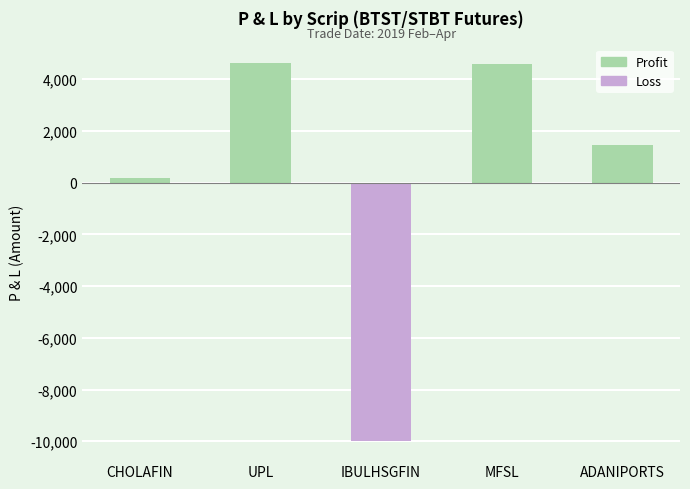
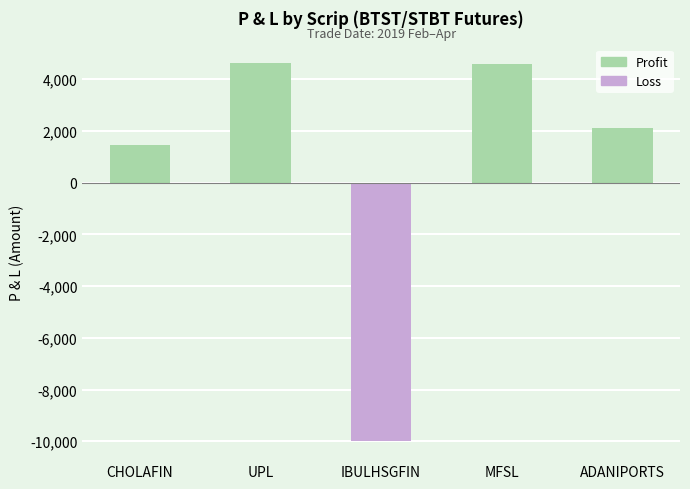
CHOLAFIN: 200 -> 1,500
ADANIPORTS: 1,500 -> 2,100
